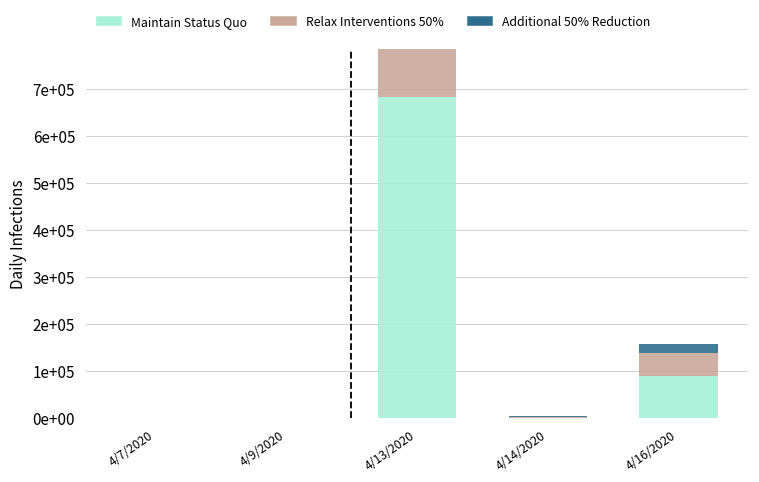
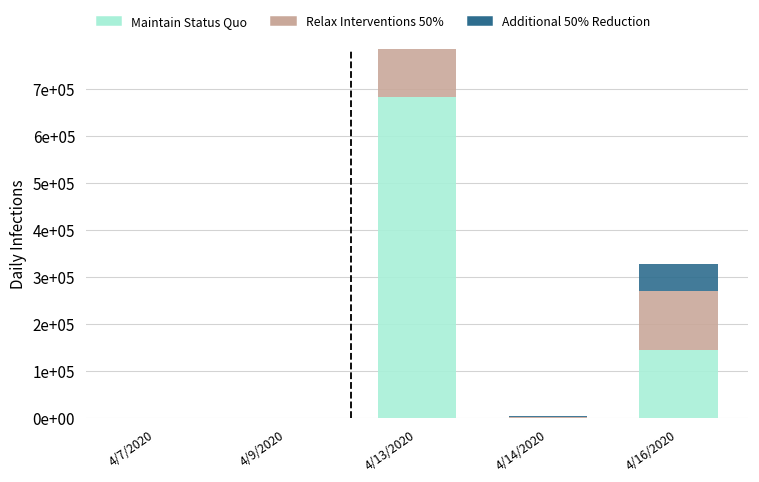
Maintain Status Quo, 4/16/2020: 90000 -> 140000
Relax Interventions 50%, 4/16/2020: 50000 -> 120000
Additional 50% Reduction, 4/16/2020: 20000 -> 60000
